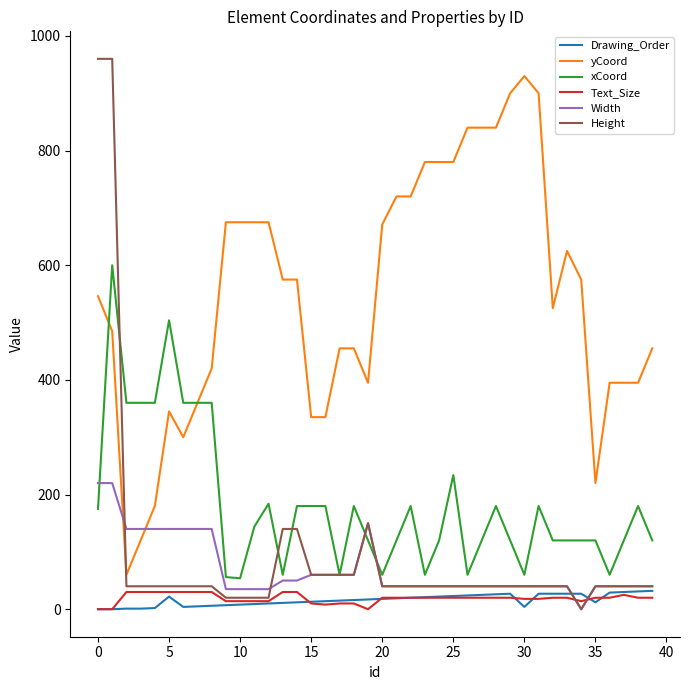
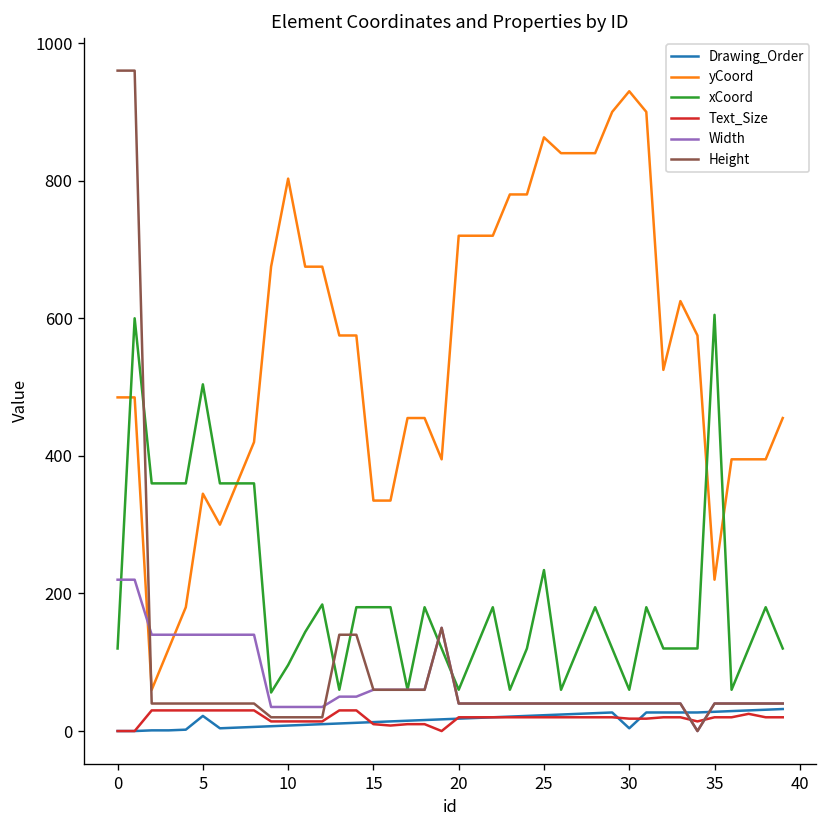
yCoord, 0: 550 -> 490
xCoord, 0: 180 -> 120
yCoord, 10: 680 -> 800
xCoord, 10: 50 -> 100
yCoord, 20: 670 -> 720
yCoord, 25: 780 -> 860
Drawing_Order, 35: 10 -> 30
xCoord, 35: 120 -> 610
